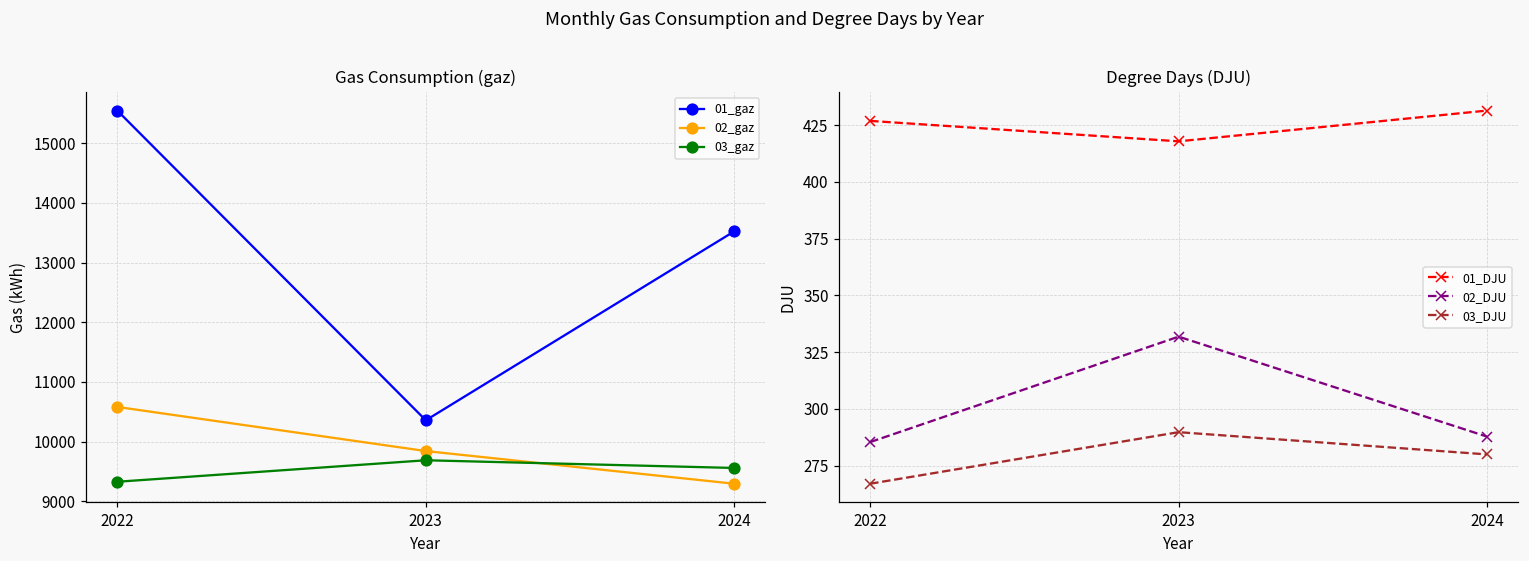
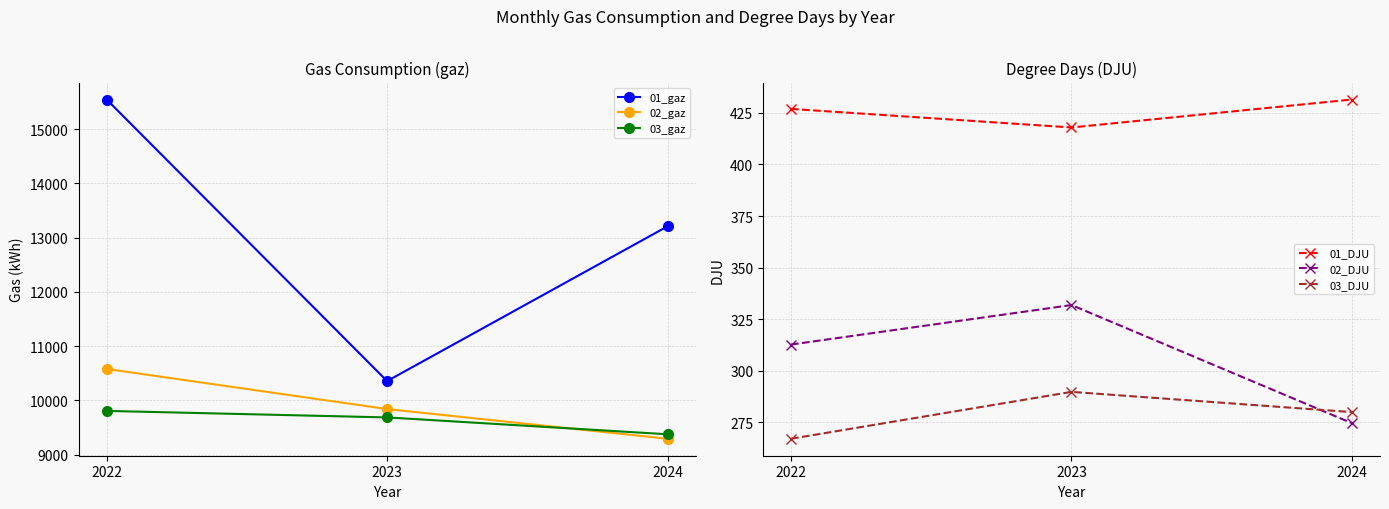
Gas Consumption (gaz), 03_gaz, 2022: 9300 -> 9800
Gas Consumption (gaz), 01_gaz, 2024: 13500 -> 13200
Gas Consumption (gaz), 03_gaz, 2024: 9600 -> 9400
Degree Days (DJU), 02_DJU, 2022: 285 -> 313
Degree Days (DJU), 02_DJU, 2024: 288 -> 275
